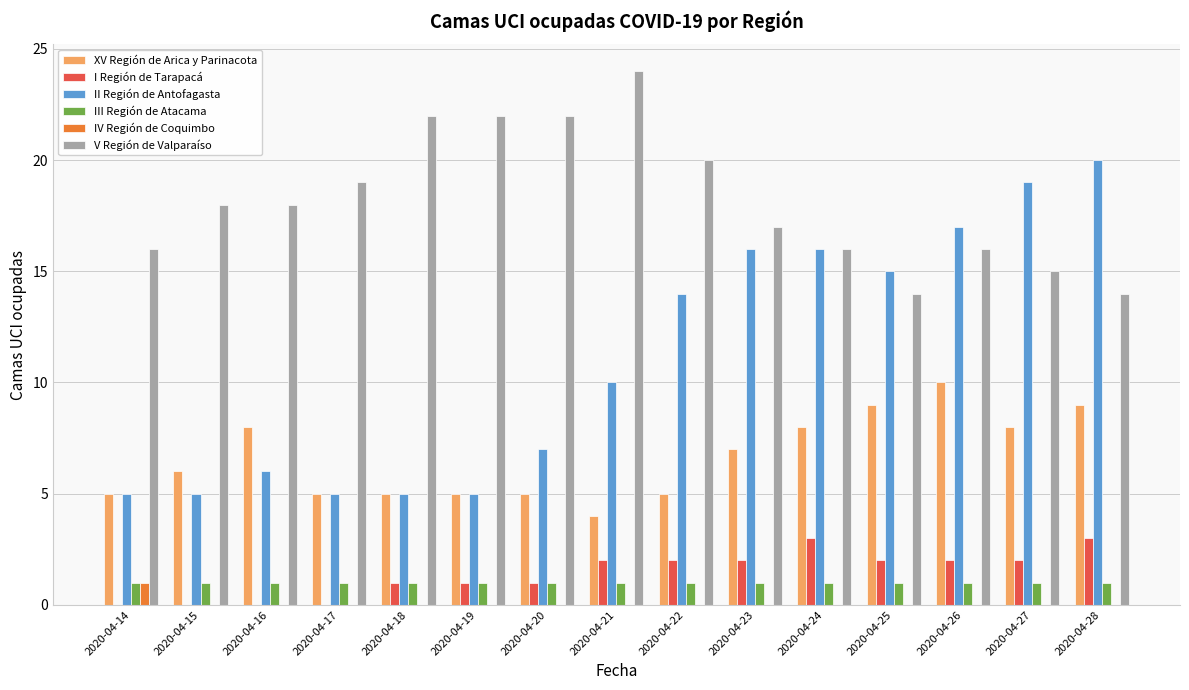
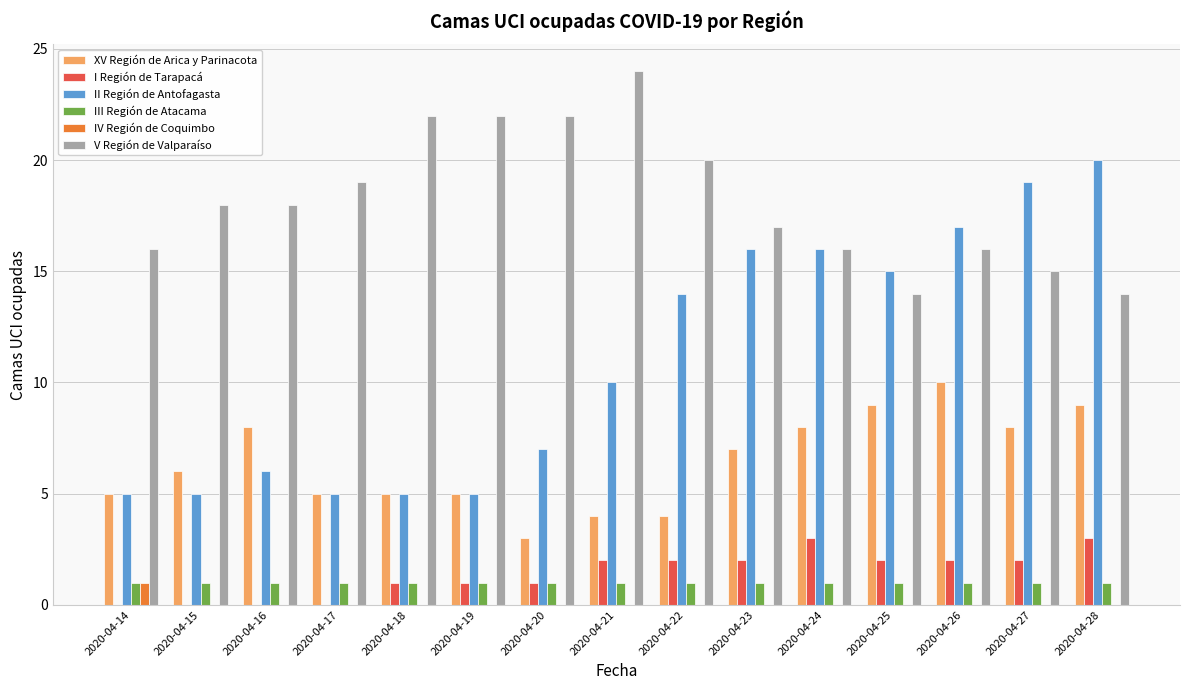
XV Región de Arica y Parinacota, 2020-04-20: 5 -> 3
XV Región de Arica y Parinacota, 2020-04-22: 5 -> 4
